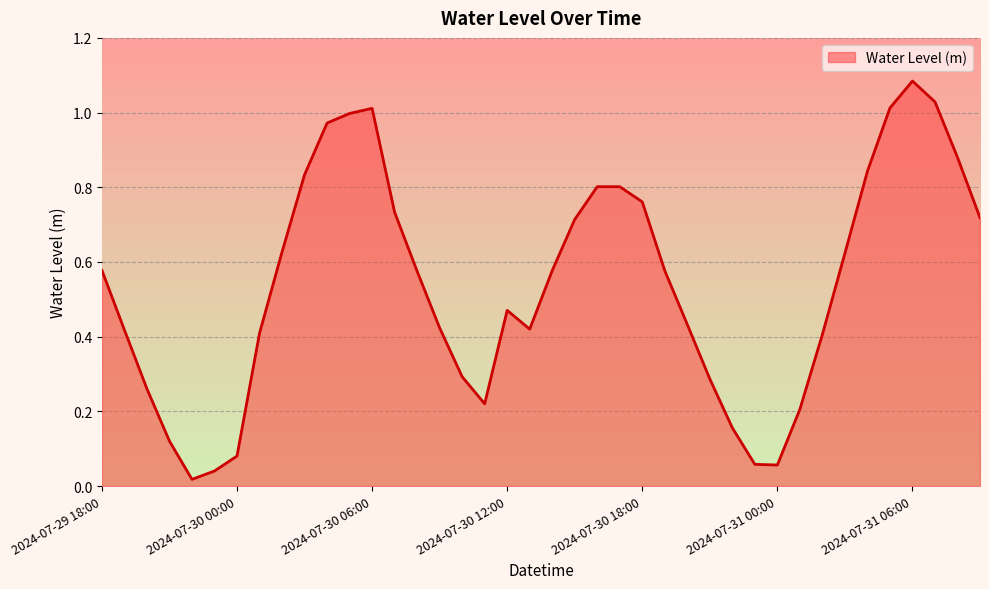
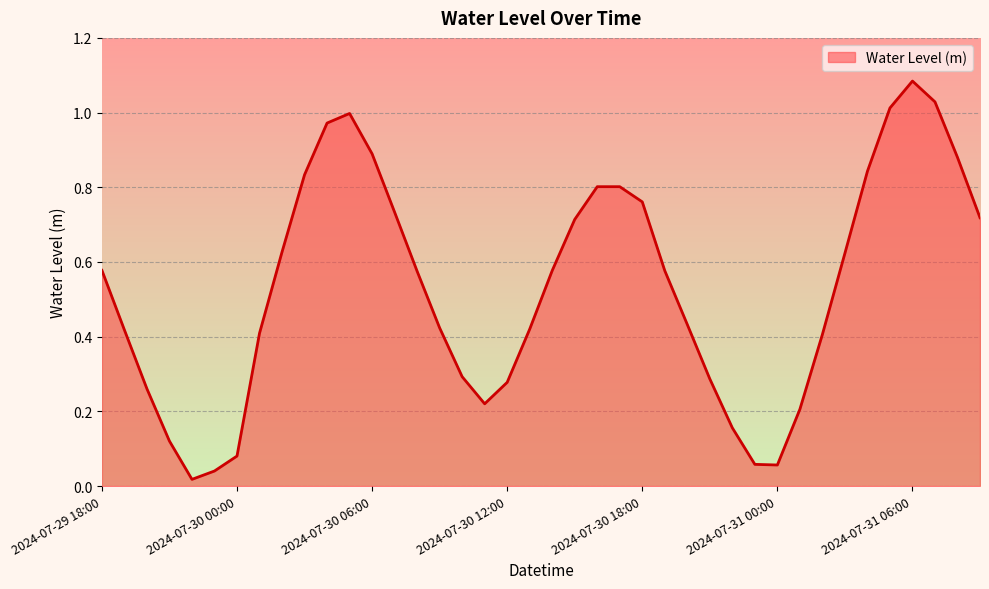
2024-07-30 06:00: 1.01 -> 0.89
2024-07-30 12:00: 0.47 -> 0.28
